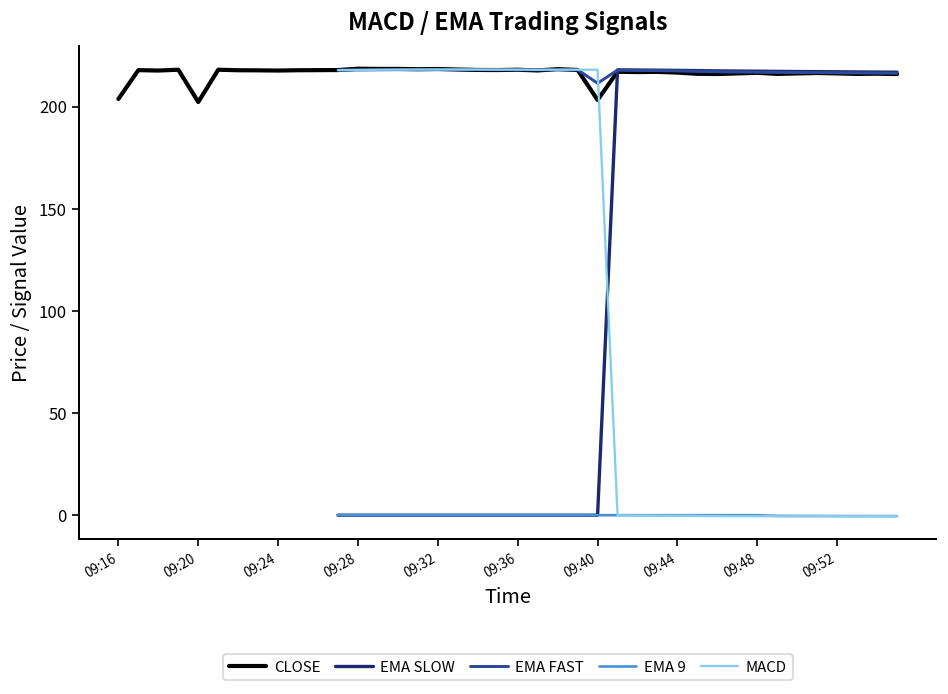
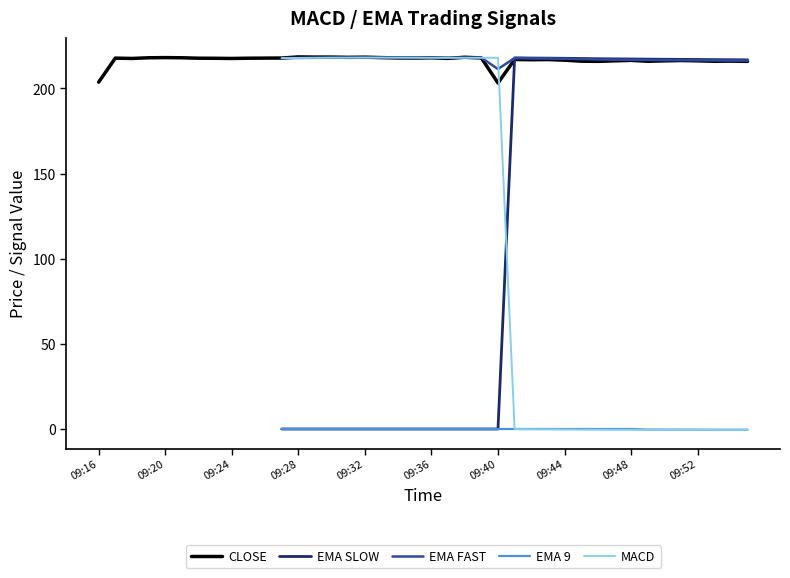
CLOSE, 09:20: 202 -> 218
